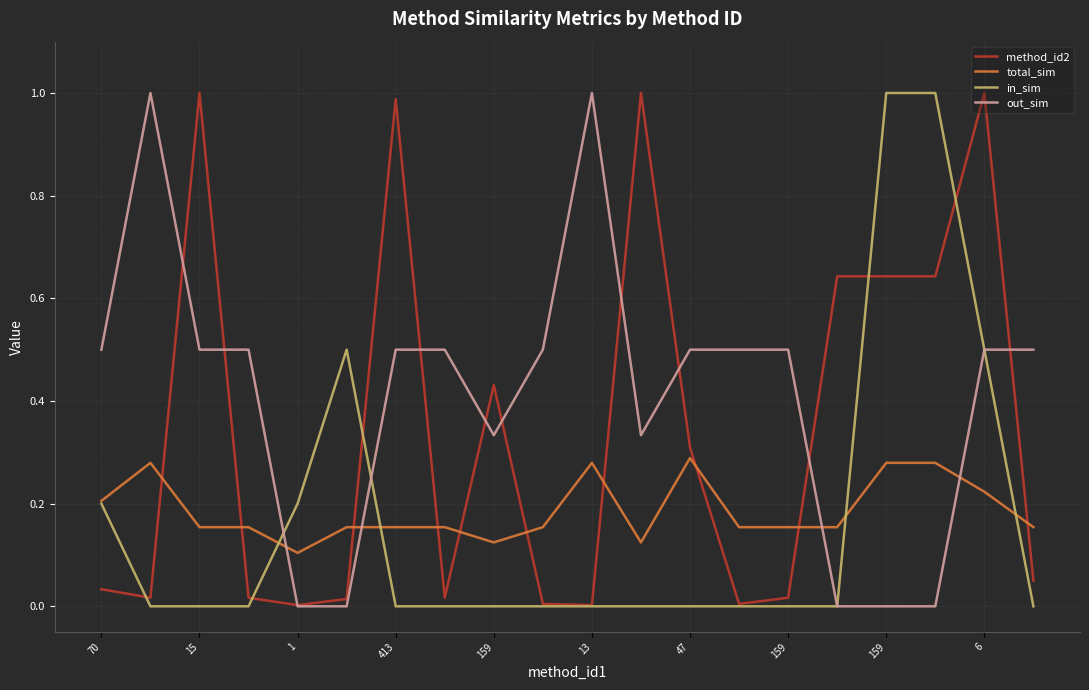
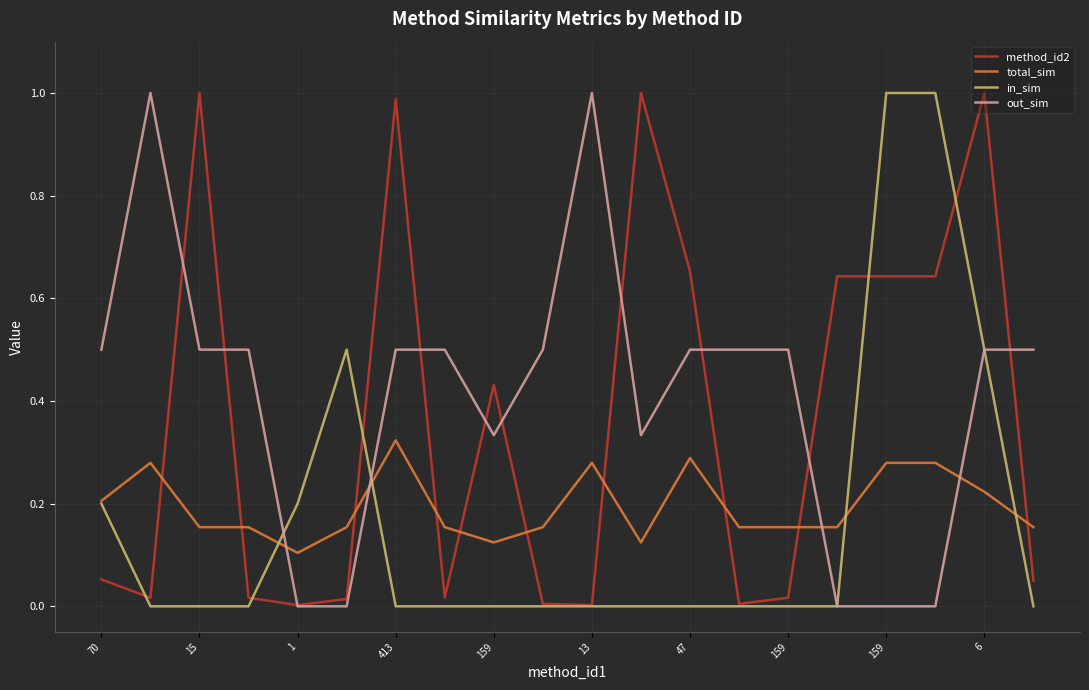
method_id2, 70: 0.03 -> 0.05
total_sim, 413: 0.15 -> 0.32
method_id2, 47: 0.31 -> 0.65
